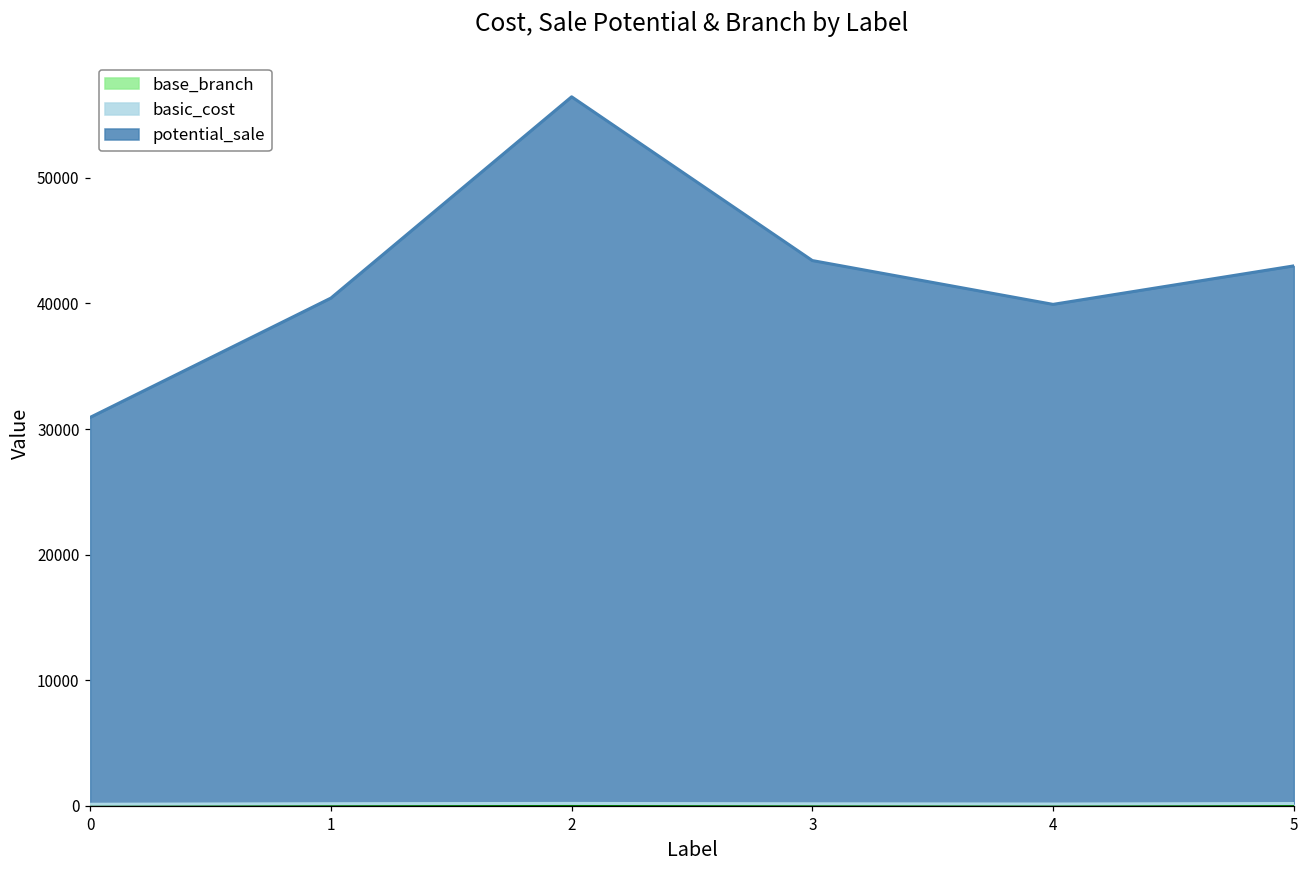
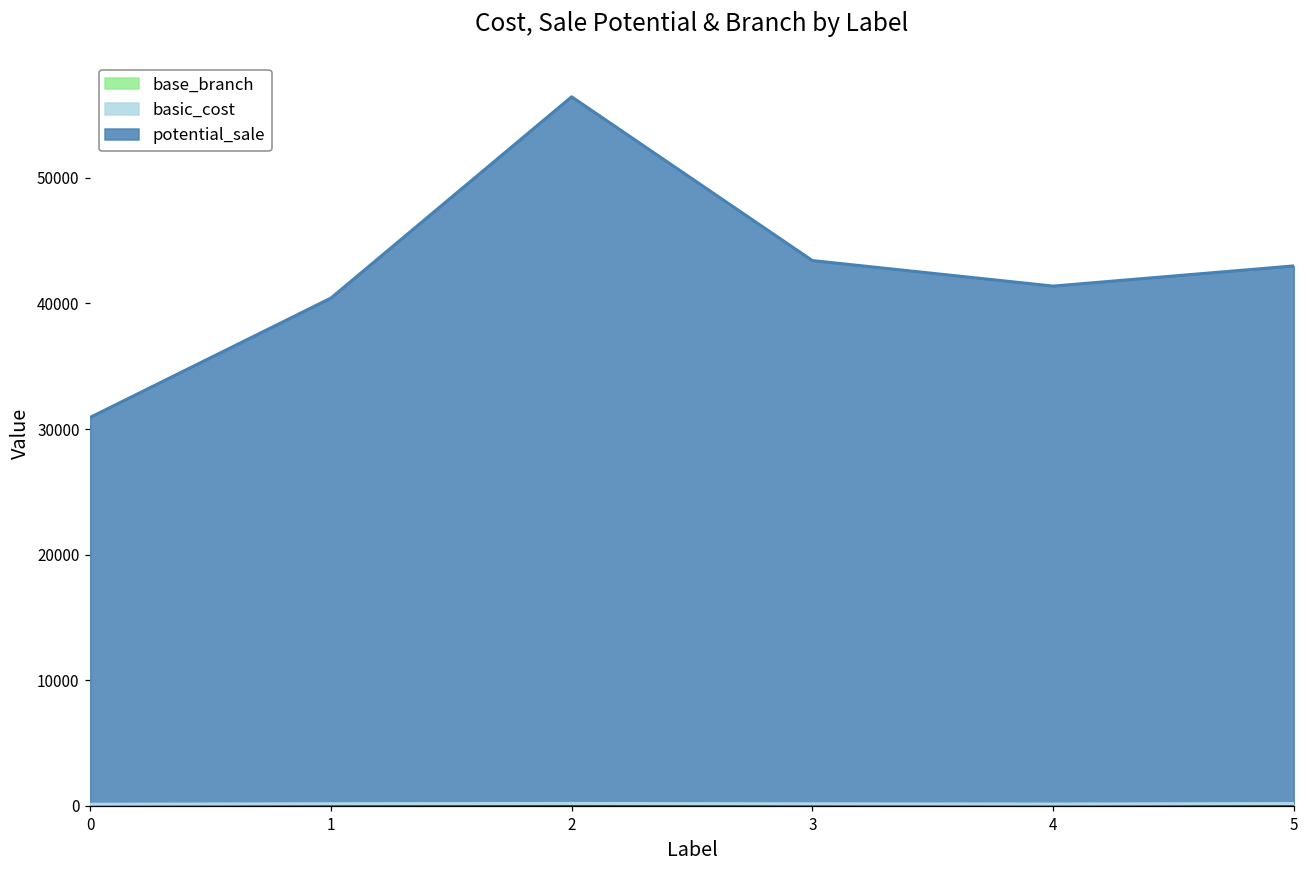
potential_sale, 4: 39800 -> 41200
